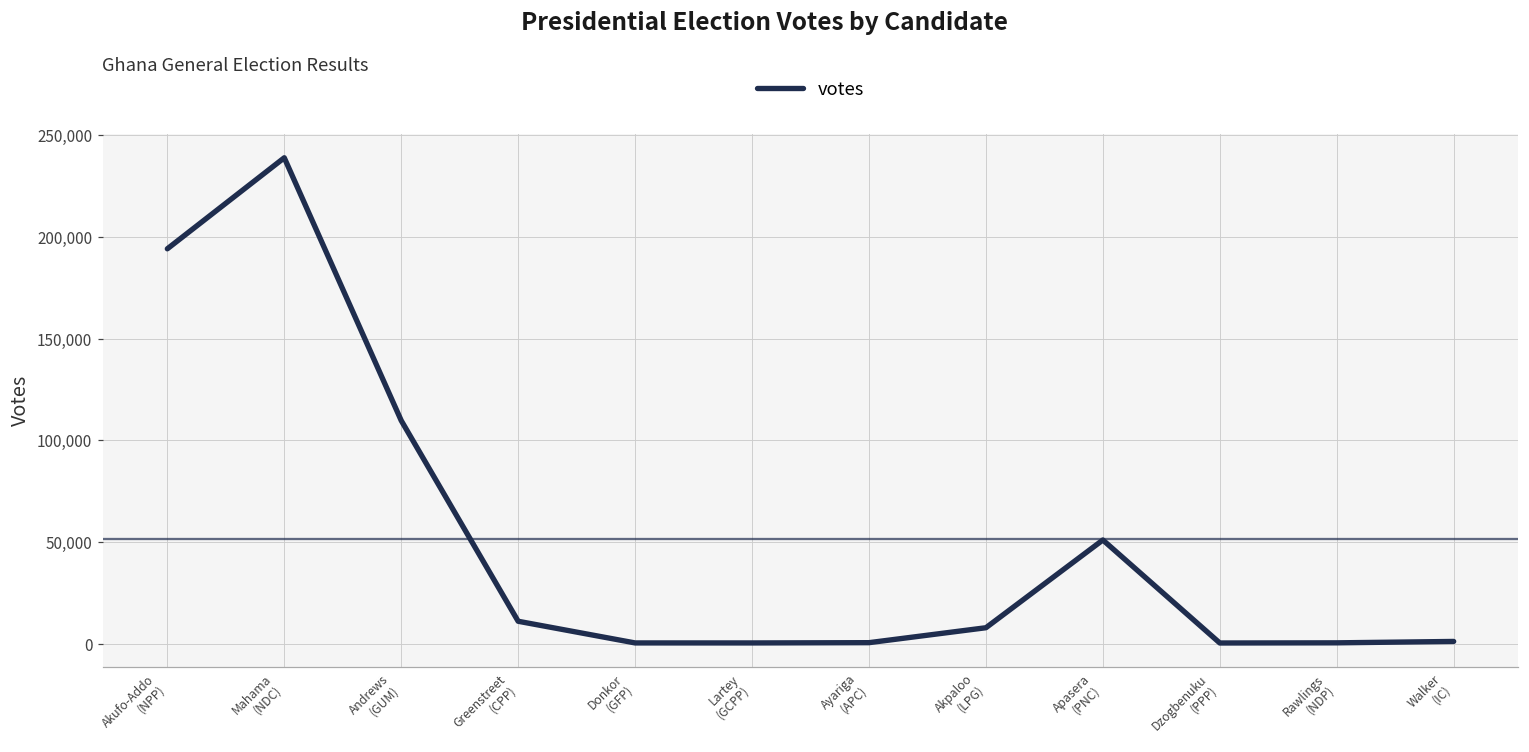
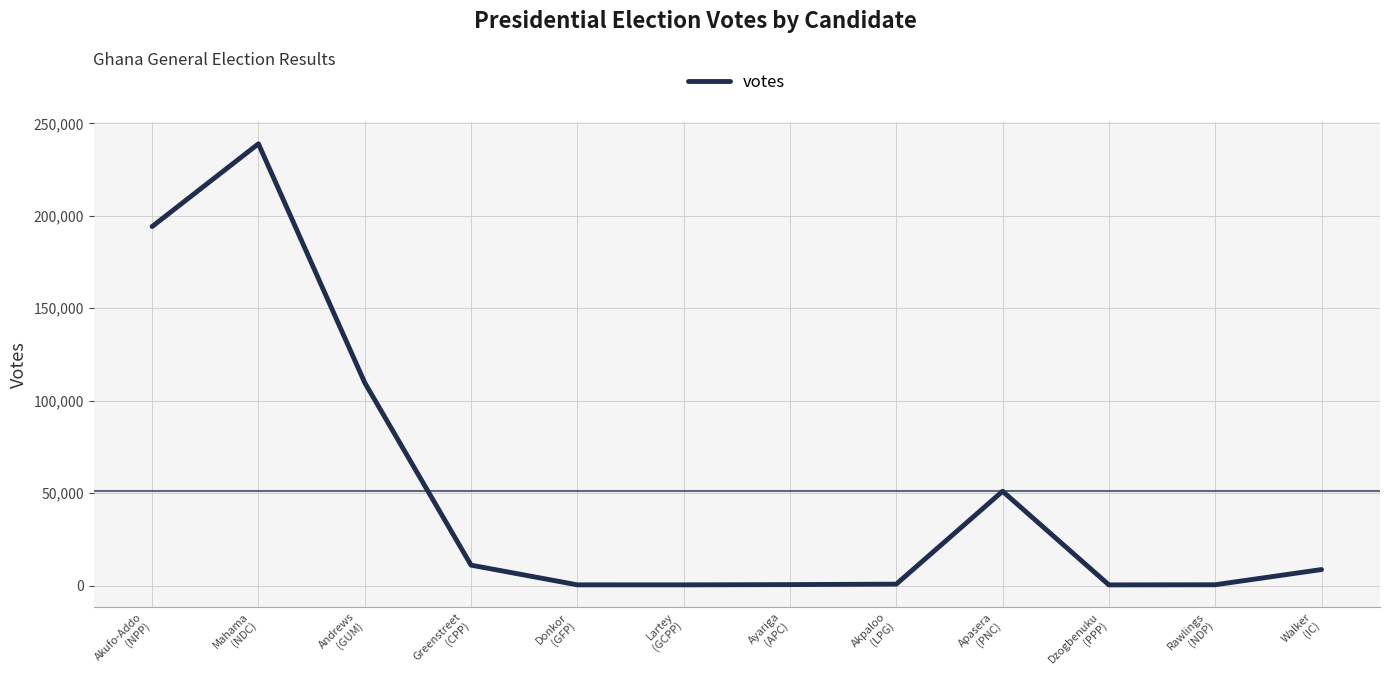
Akpaloo (LPG): 8,000 -> 1,000
Walker (IC): 1,000 -> 9,000
